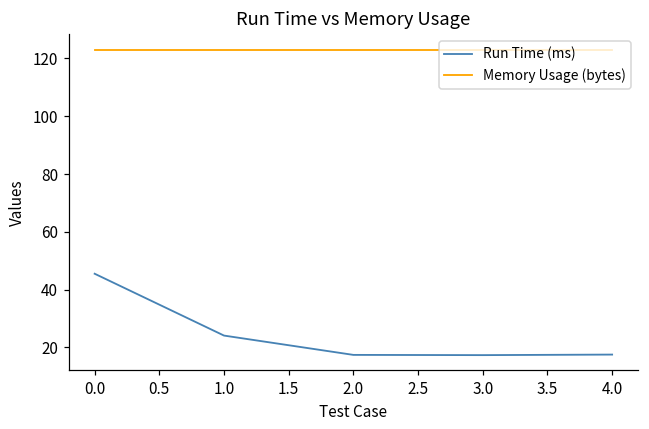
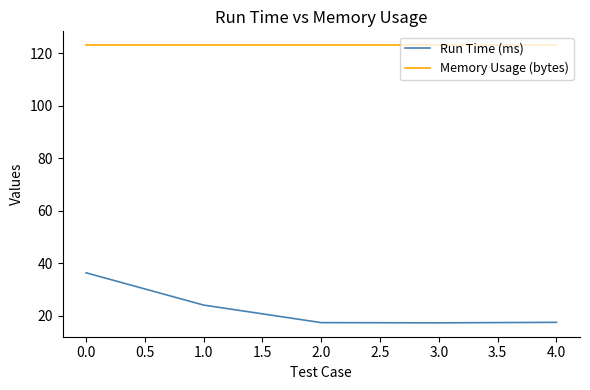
Run Time (ms), 0.0: 46 -> 36
